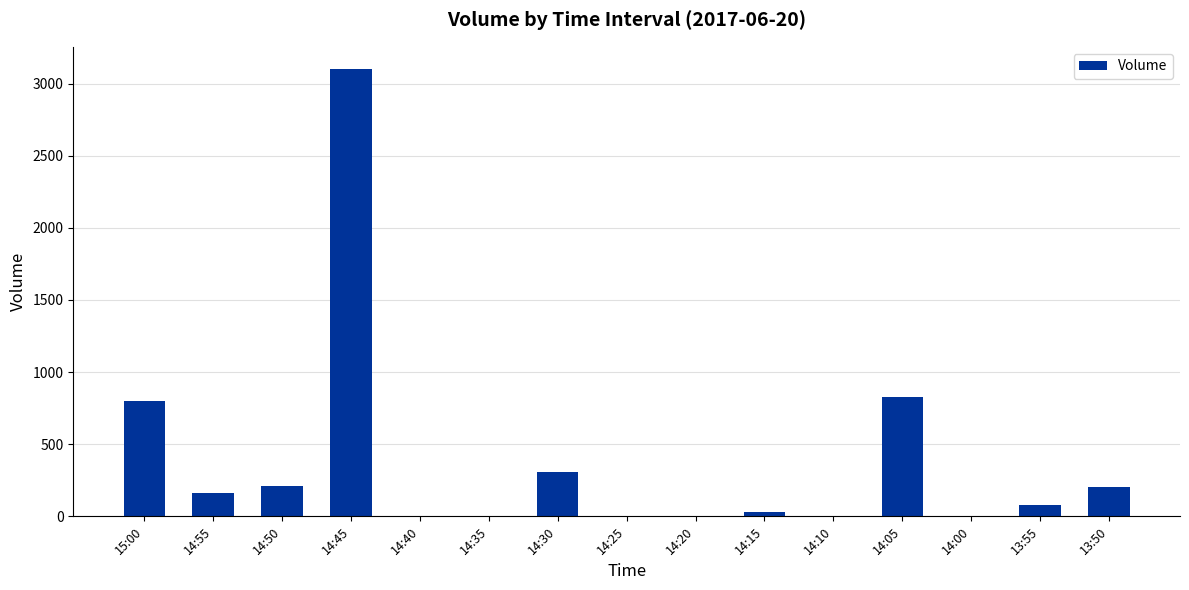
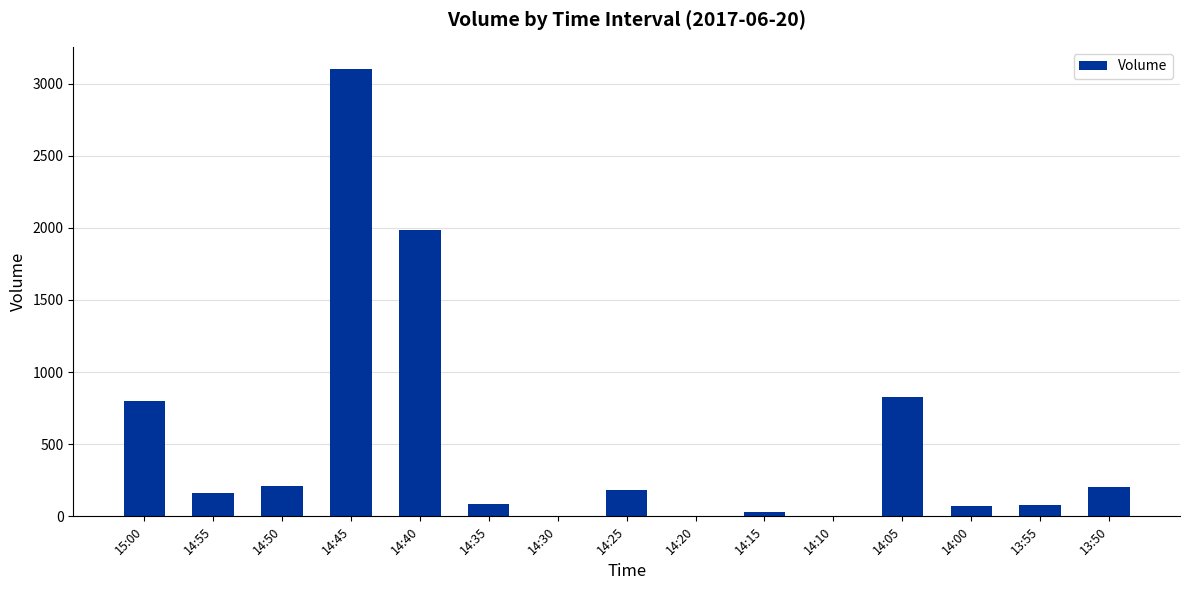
14:40: 0 -> 1990
14:35: 0 -> 80
14:30: 310 -> 0
14:25: 0 -> 180
14:00: 0 -> 70
